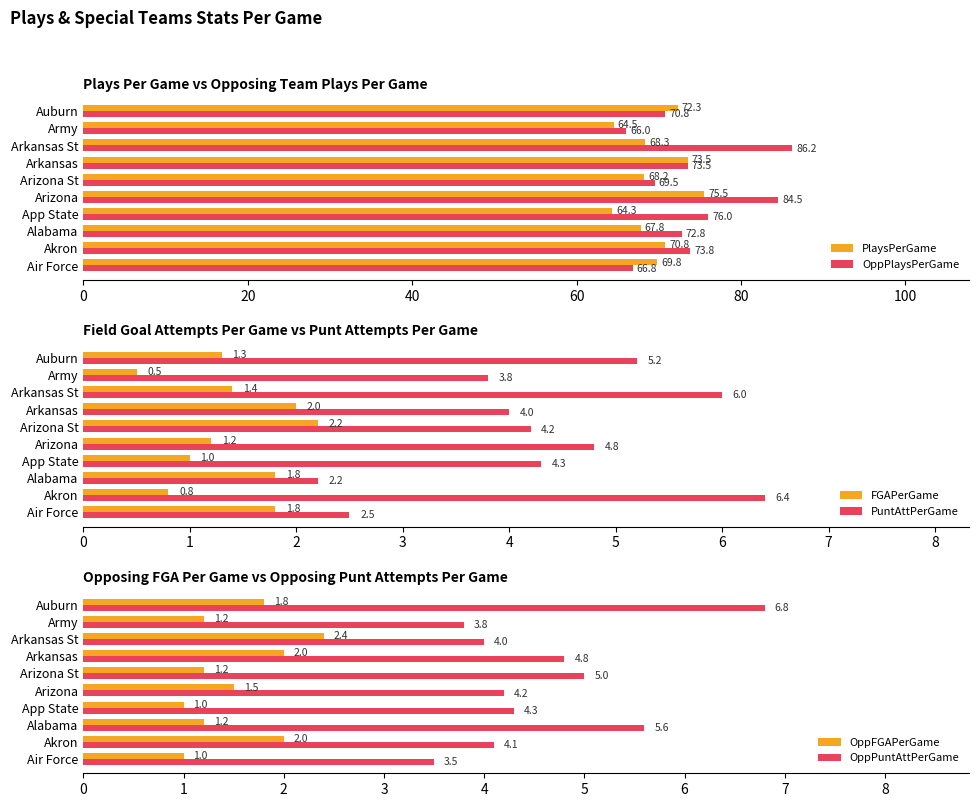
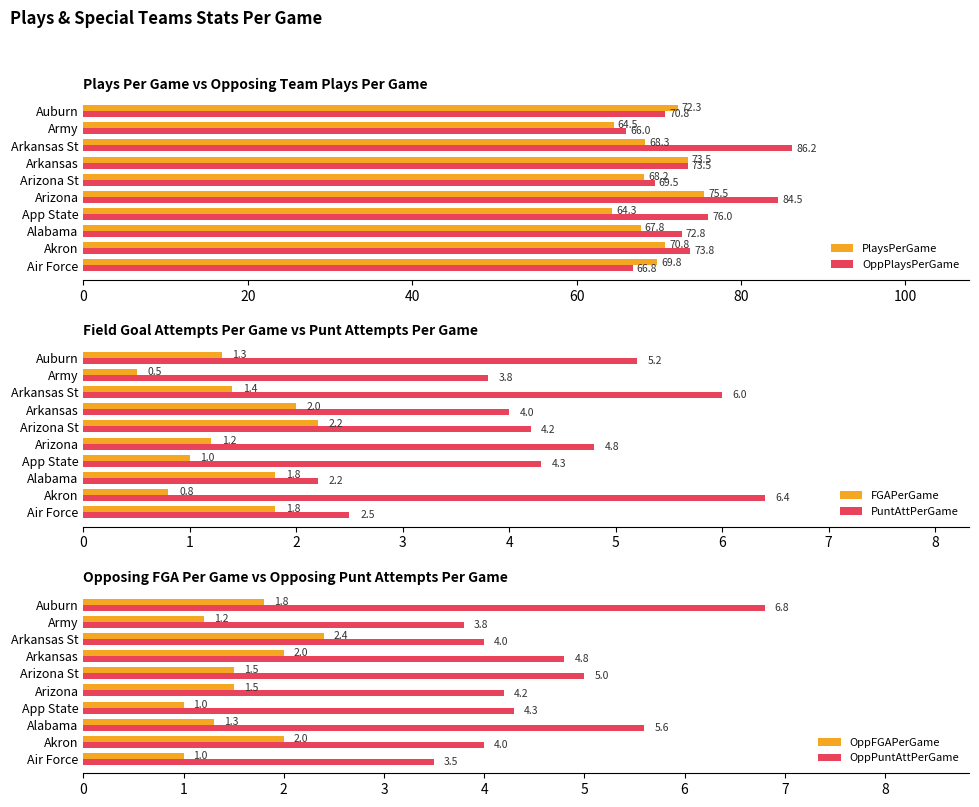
Opposing FGA Per Game vs Opposing Punt Attempts Per Game, OppFGAPerGame, Arizona St: 1.2 -> 1.5
Opposing FGA Per Game vs Opposing Punt Attempts Per Game, OppFGAPerGame, Alabama: 1.2 -> 1.3
Opposing FGA Per Game vs Opposing Punt Attempts Per Game, OppPuntAttPerGame, Akron: 4.1 -> 4.0
